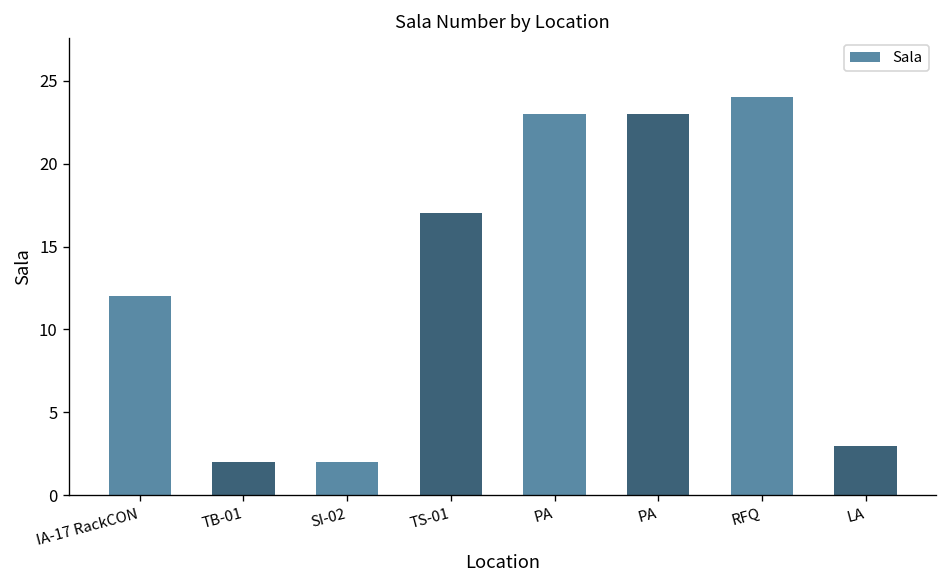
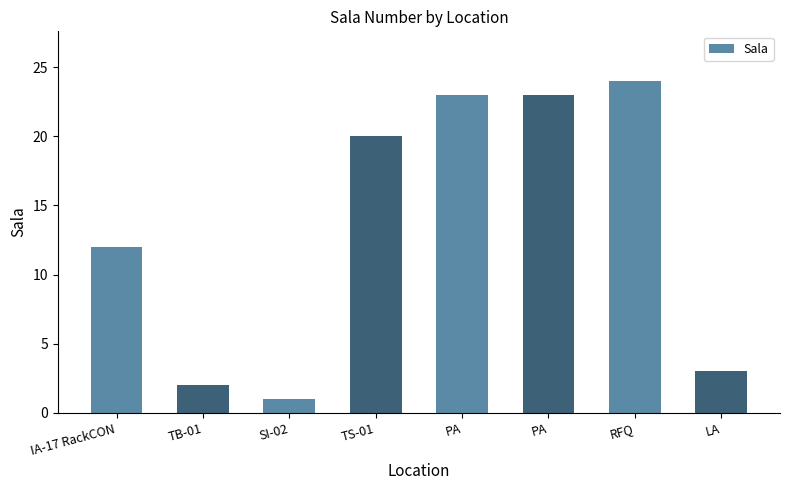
SI-02: 2 -> 1
TS-01: 17 -> 20
